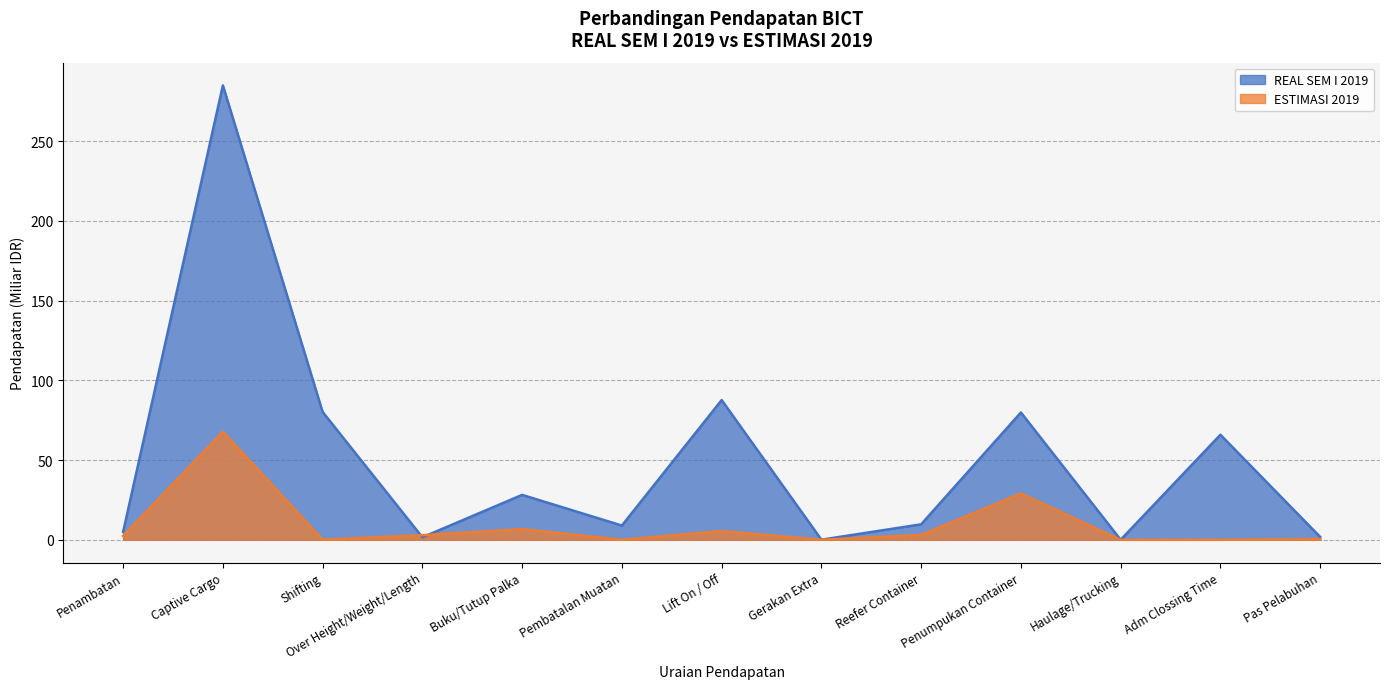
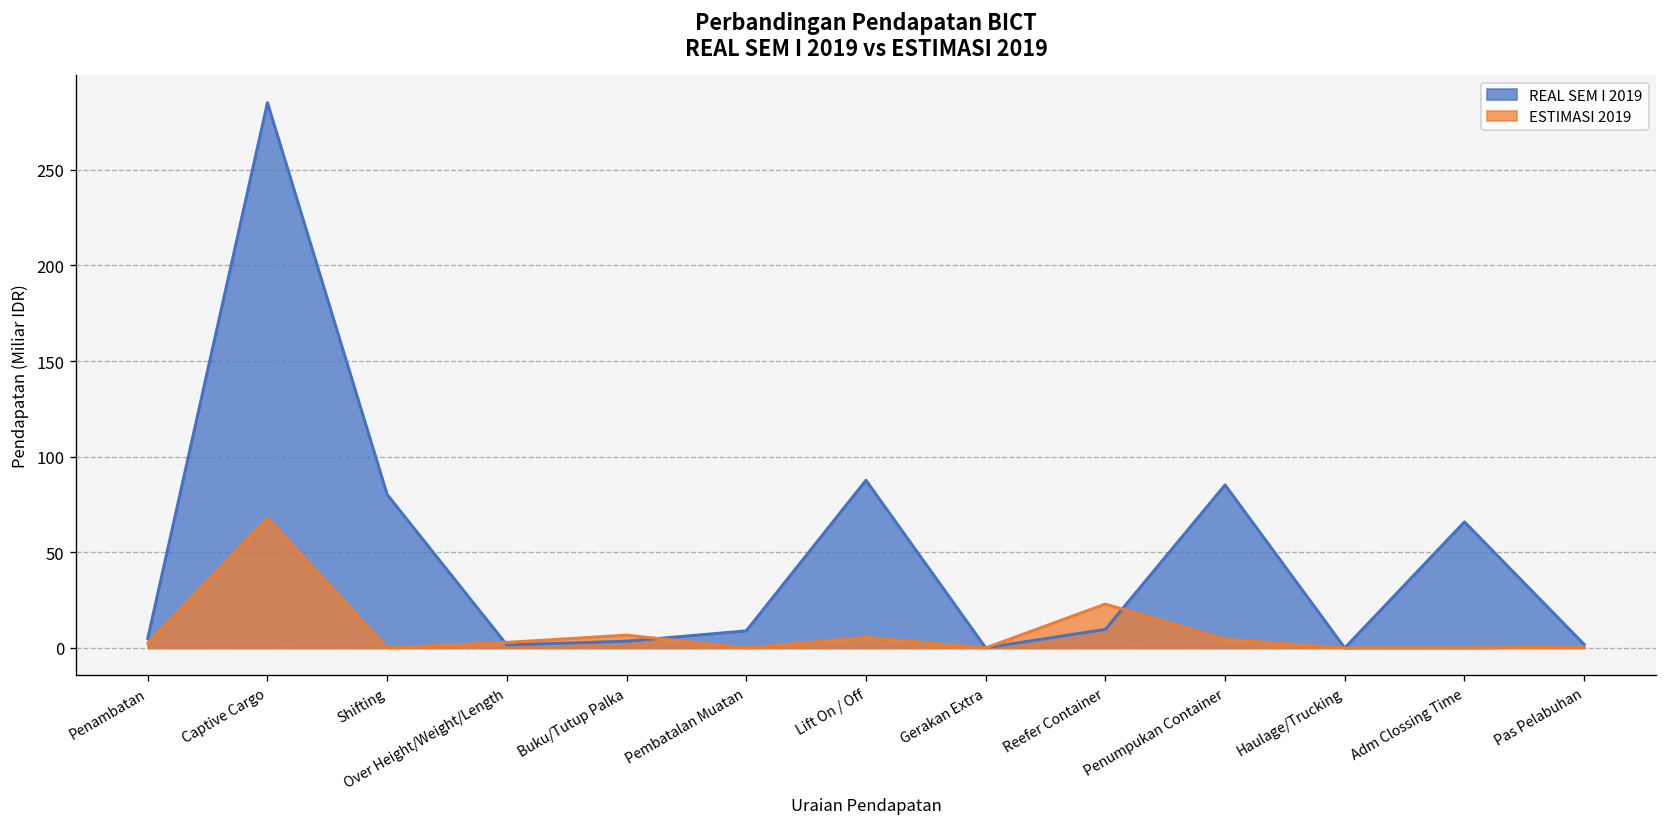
REAL SEM I 2019, Buku/Tutup Palka: 28 -> 4
ESTIMASI 2019, Reefer Container: 3 -> 23
REAL SEM I 2019, Penumpukan Container: 80 -> 85
ESTIMASI 2019, Penumpukan Container: 29 -> 5
